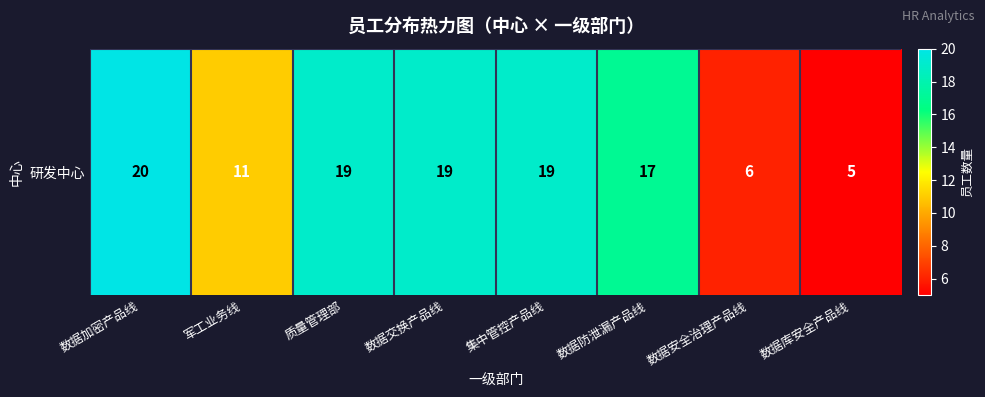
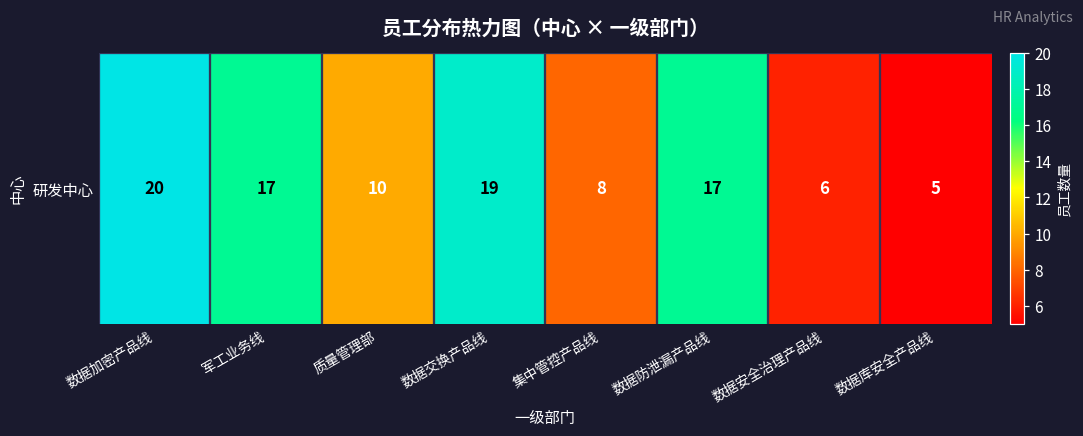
研发中心, 军工业务线: 11 -> 17
研发中心, 质量管理部: 19 -> 10
研发中心, 集中管控产品线: 19 -> 8
